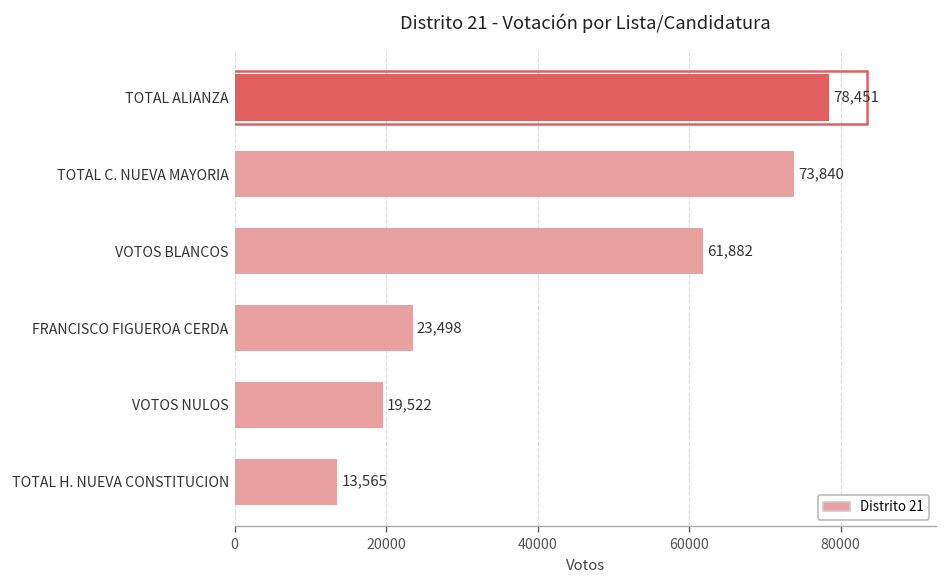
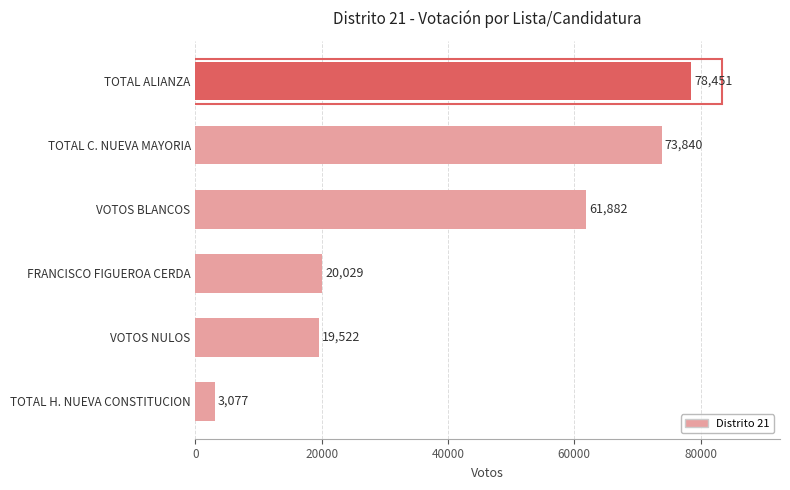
FRANCISCO FIGUEROA CERDA: 23,498 -> 20,029
TOTAL H. NUEVA CONSTITUCION: 13,565 -> 3,077
